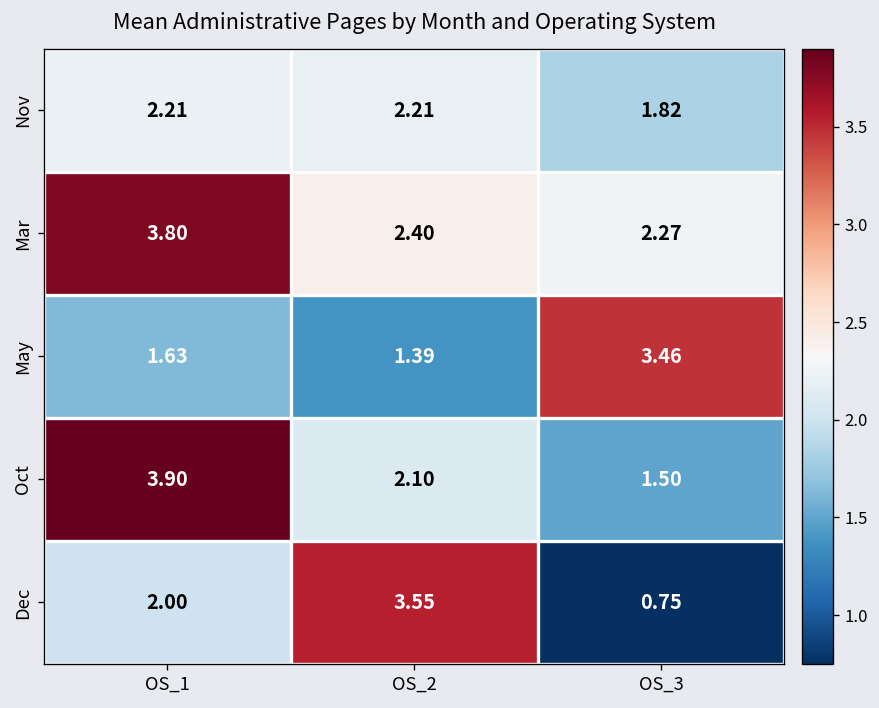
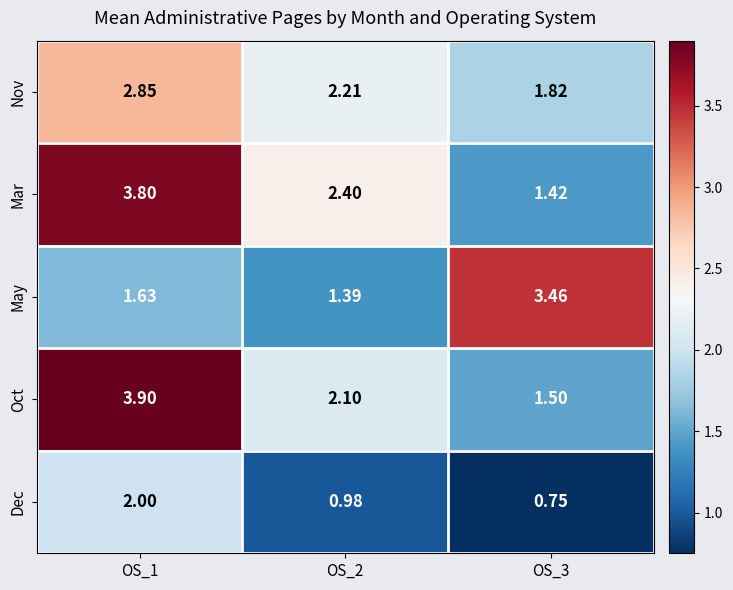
Nov, OS_1: 2.21 -> 2.85
Mar, OS_3: 2.27 -> 1.42
Dec, OS_2: 3.55 -> 0.98
